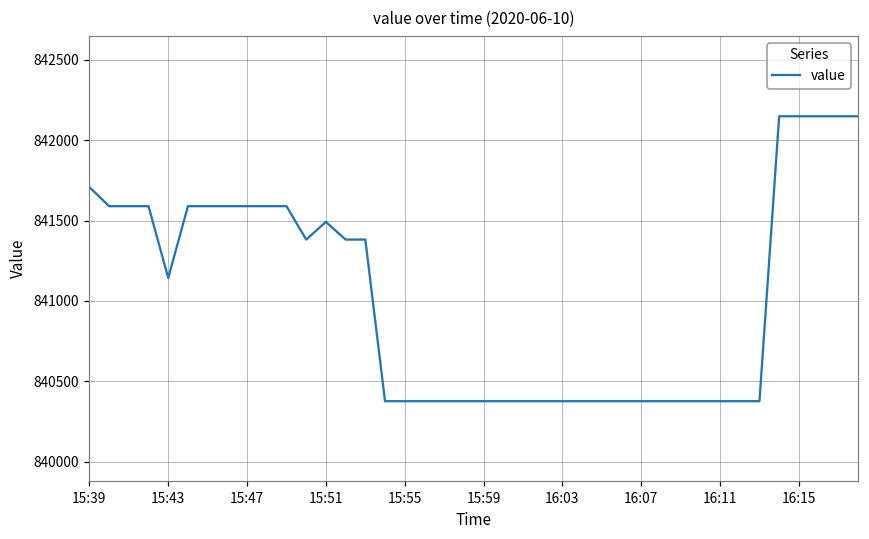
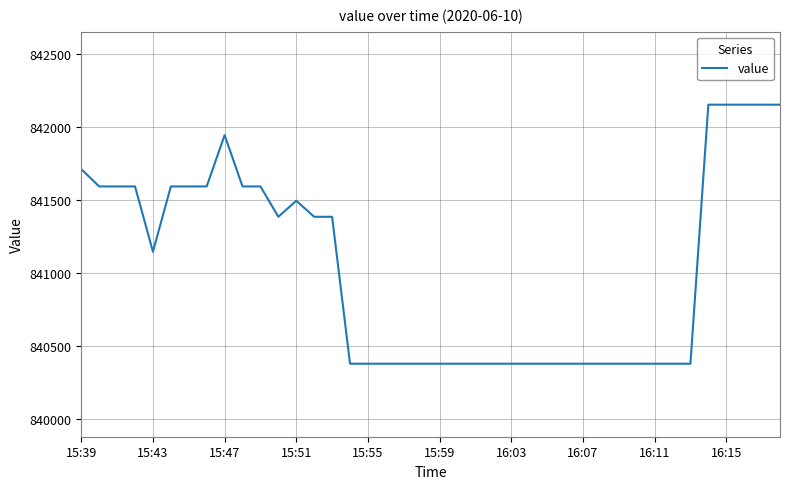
15:47: 841590 -> 841940
